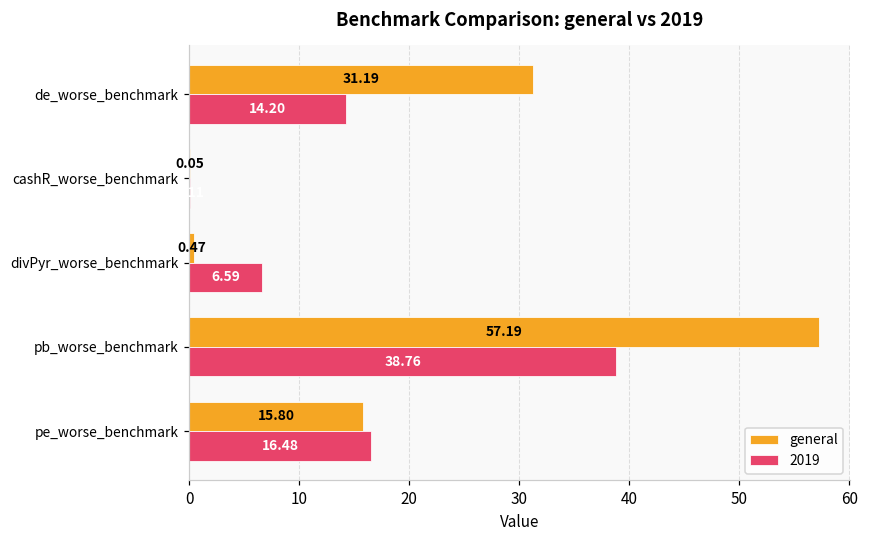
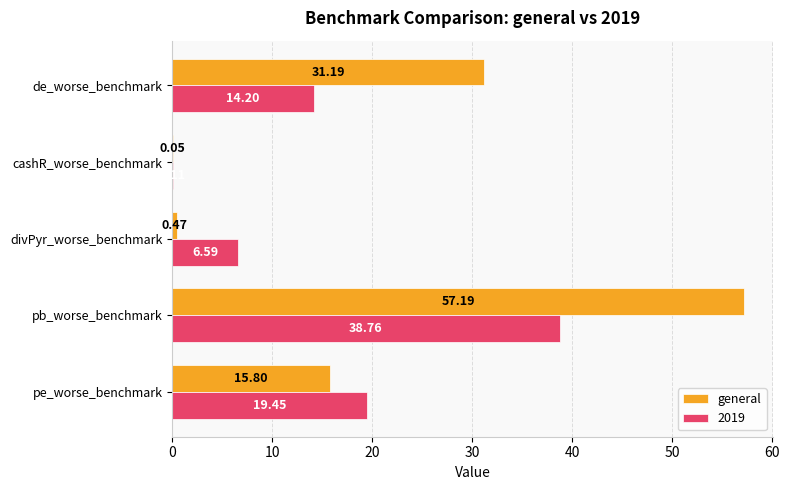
2019, pe_worse_benchmark: 16.48 -> 19.45
